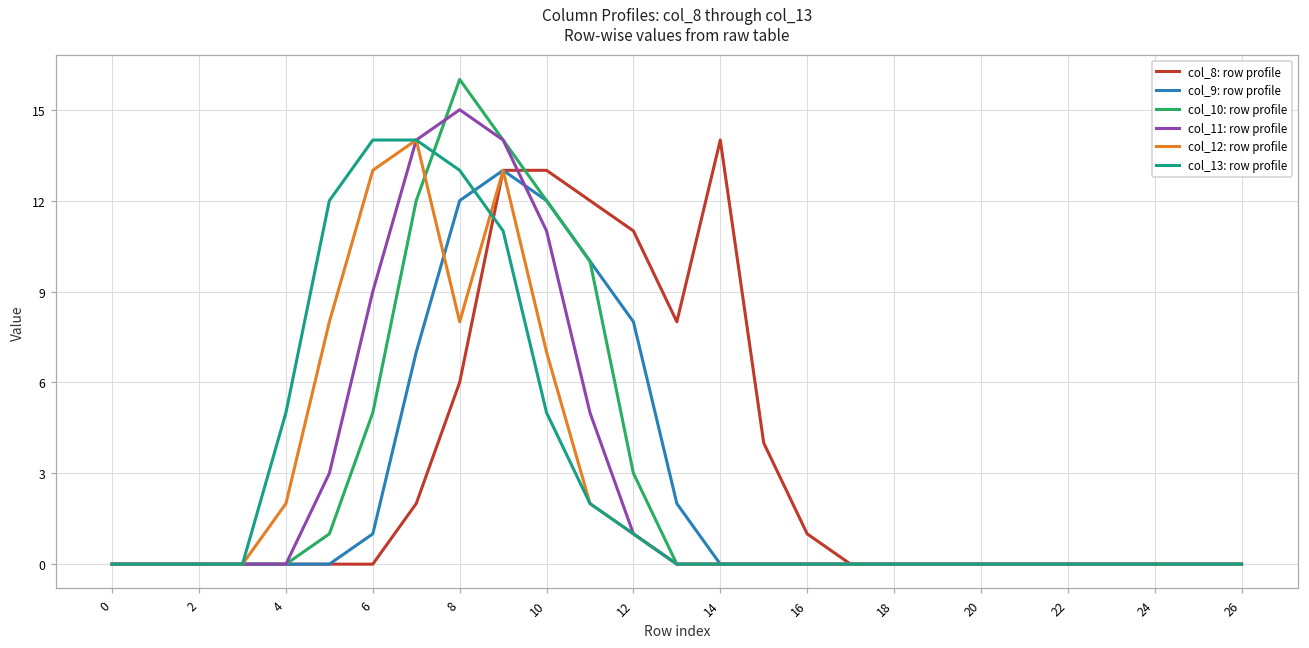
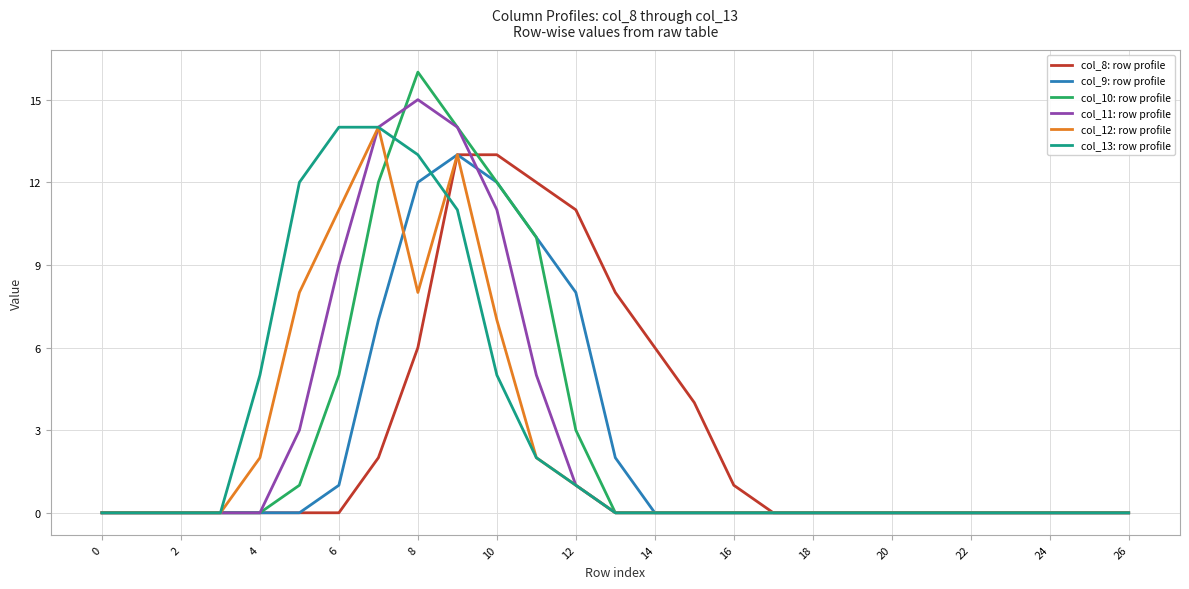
col_12: row profile, 6: 13 -> 11
col_8: row profile, 14: 14 -> 6
